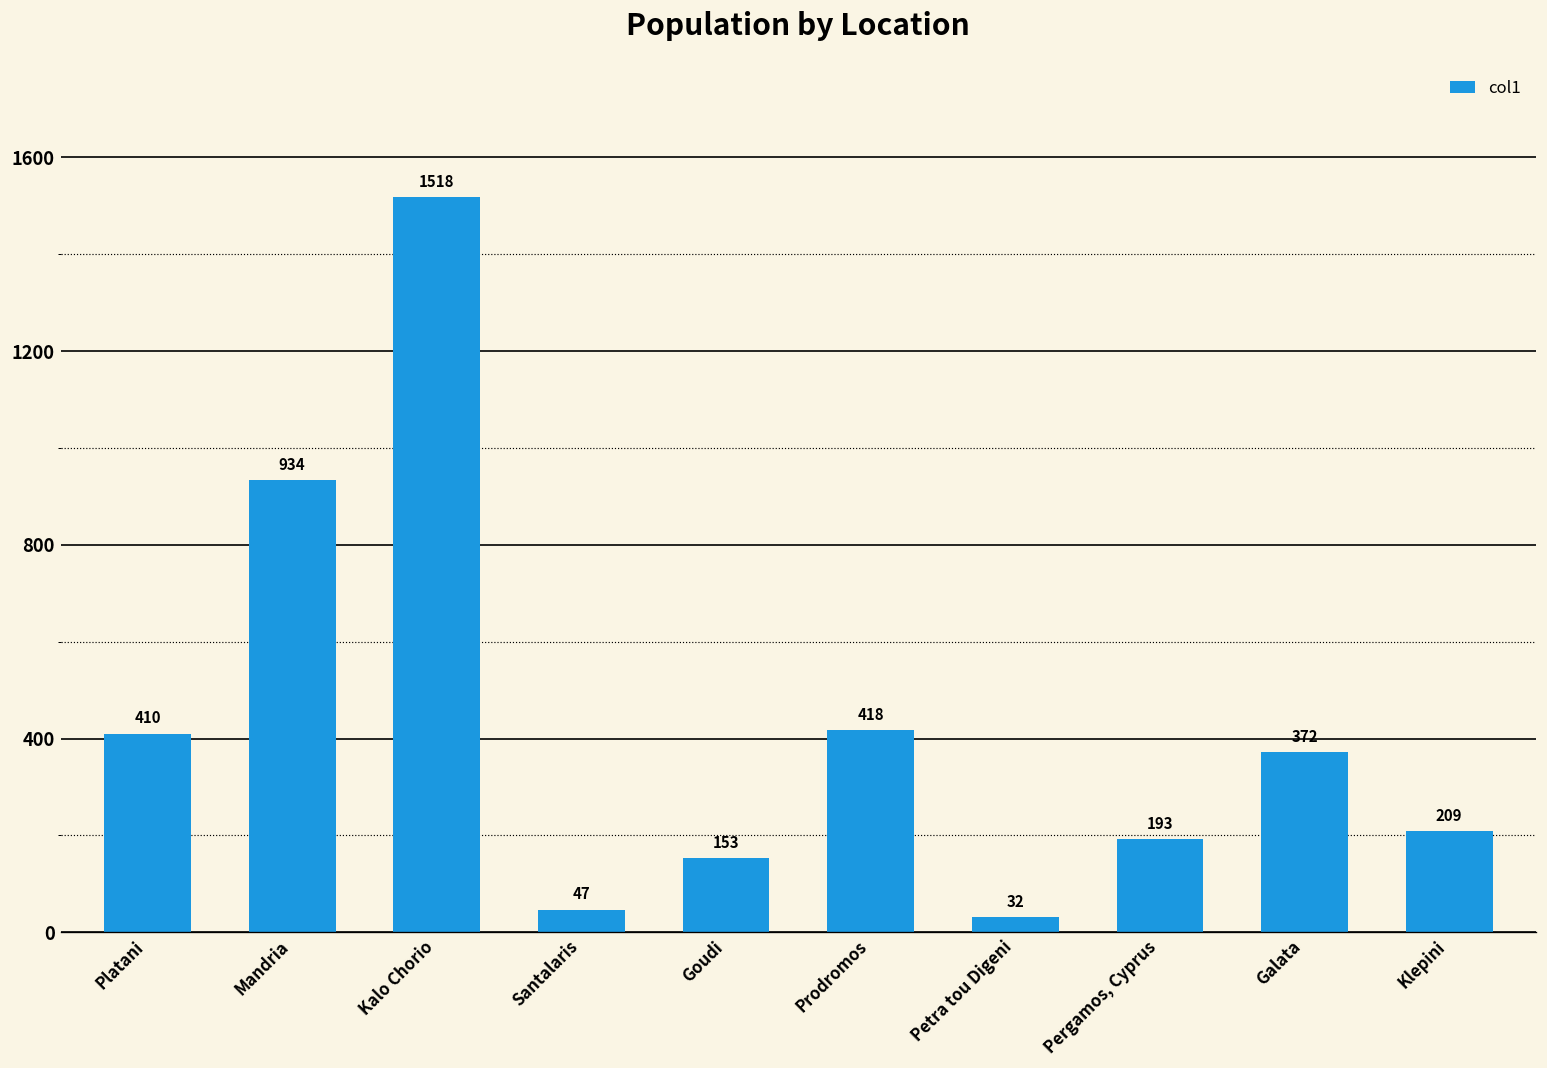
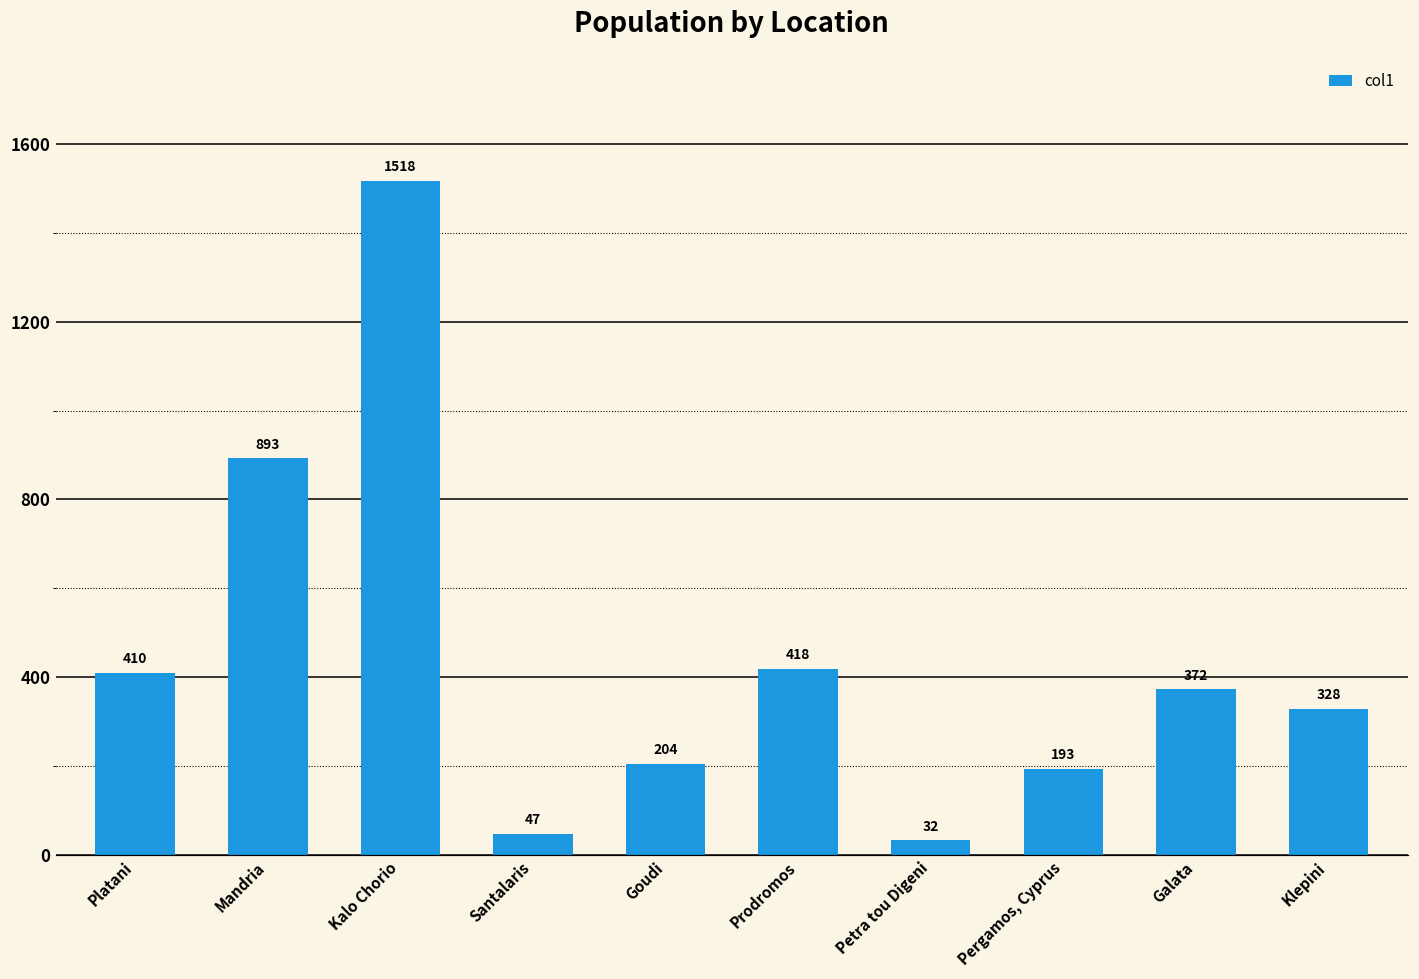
Mandria: 934 -> 893
Goudi: 153 -> 204
Klepini: 209 -> 328
